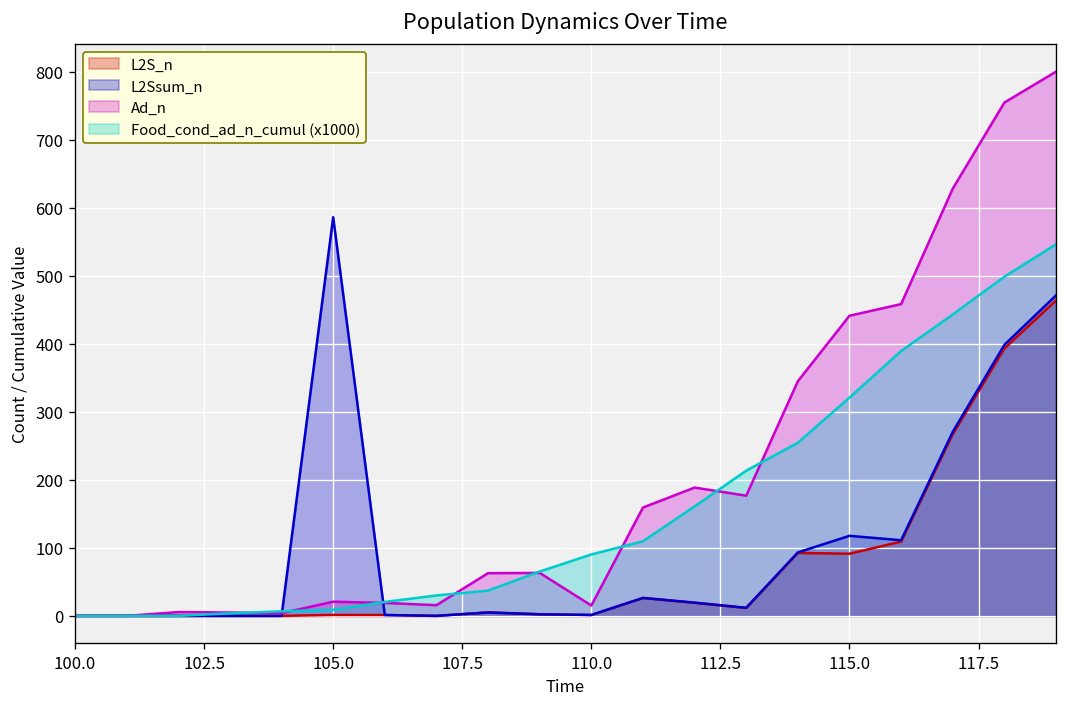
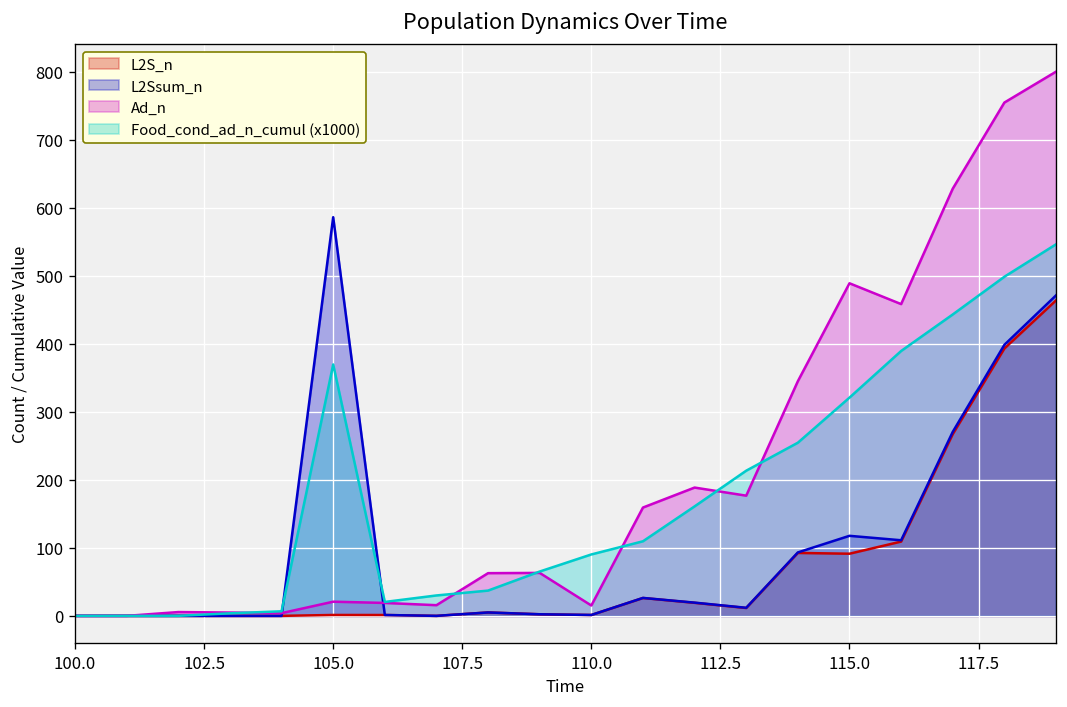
Food_cond_ad_n_cumul (x1000), 105.0: 10 -> 370
Ad_n, 115.0: 440 -> 490
